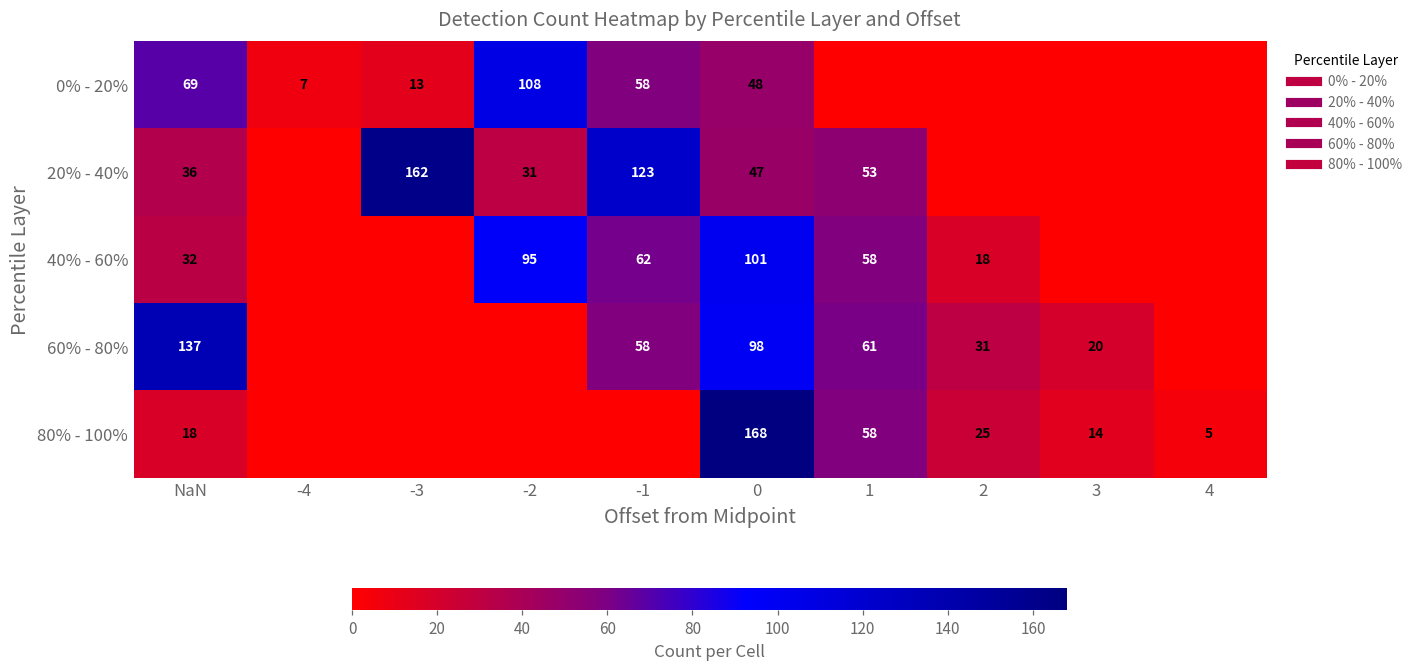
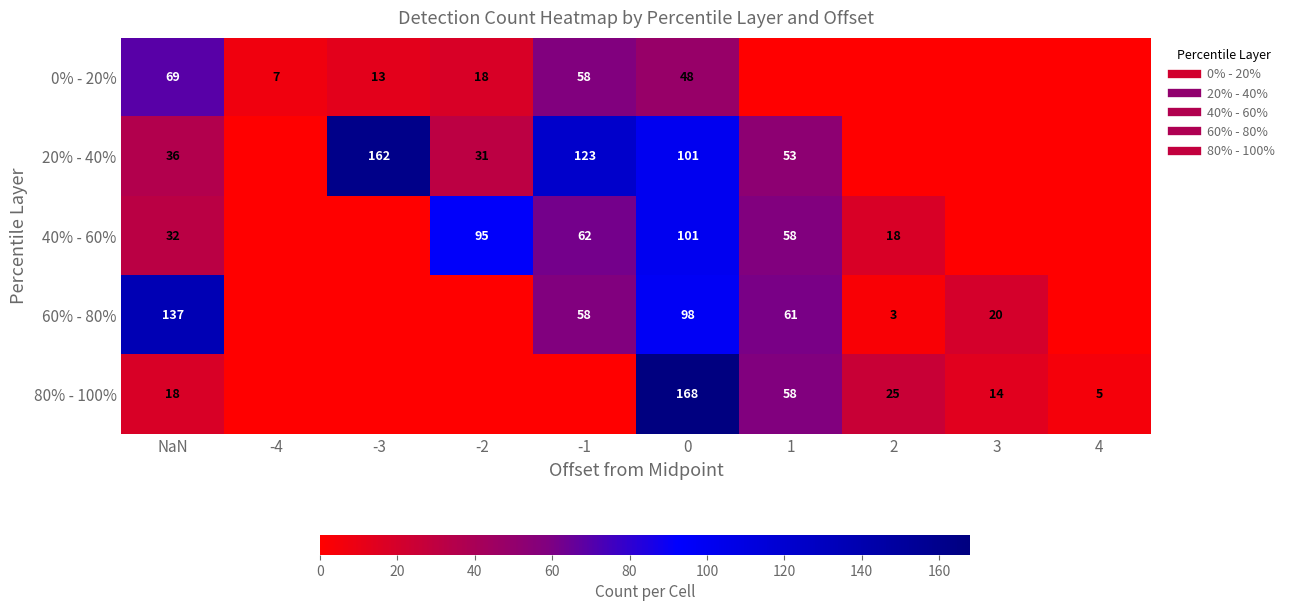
0% - 20%, -2: 108 -> 18
20% - 40%, 0: 47 -> 101
60% - 80%, 2: 31 -> 3
